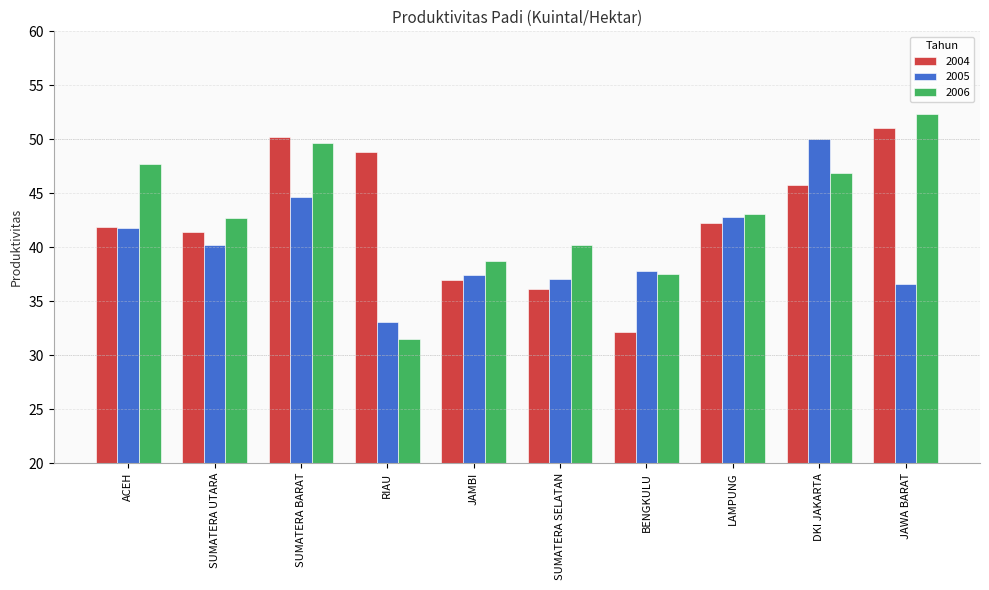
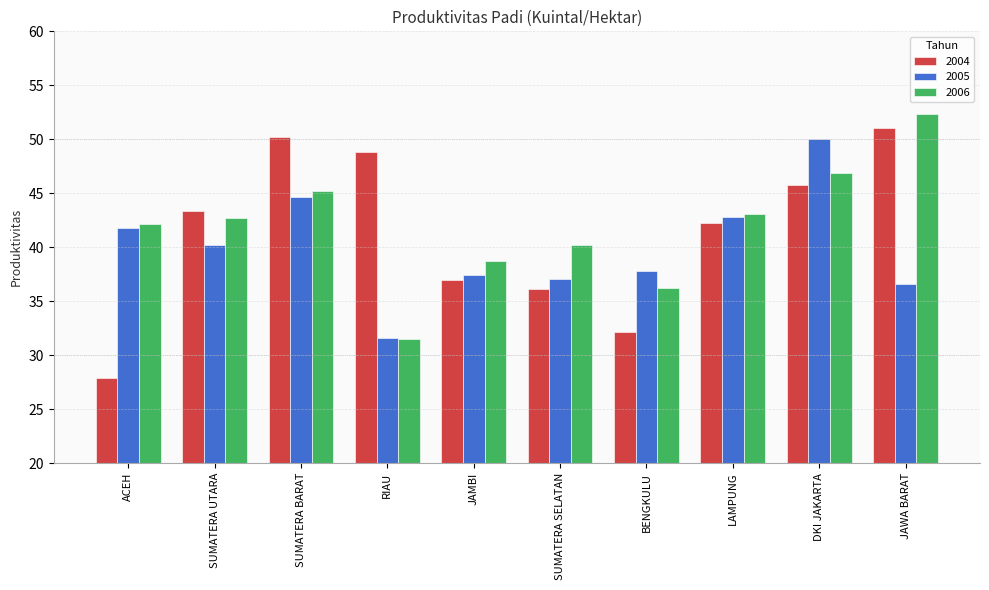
2004, ACEH: 41.8 -> 27.8
2006, ACEH: 47.8 -> 42.1
2004, SUMATERA UTARA: 41.4 -> 43.3
2006, SUMATERA BARAT: 49.7 -> 45.2
2005, RIAU: 33.1 -> 31.6
2006, BENGKULU: 37.5 -> 36.2
